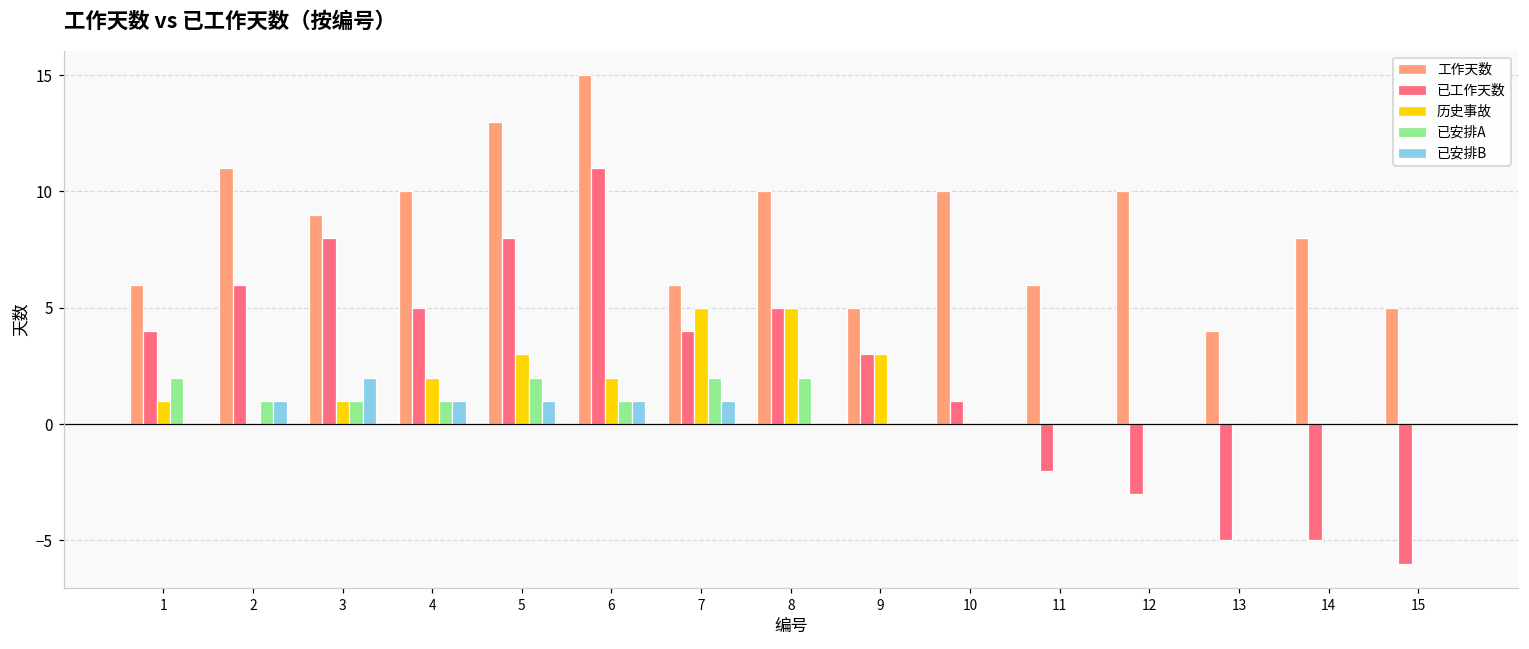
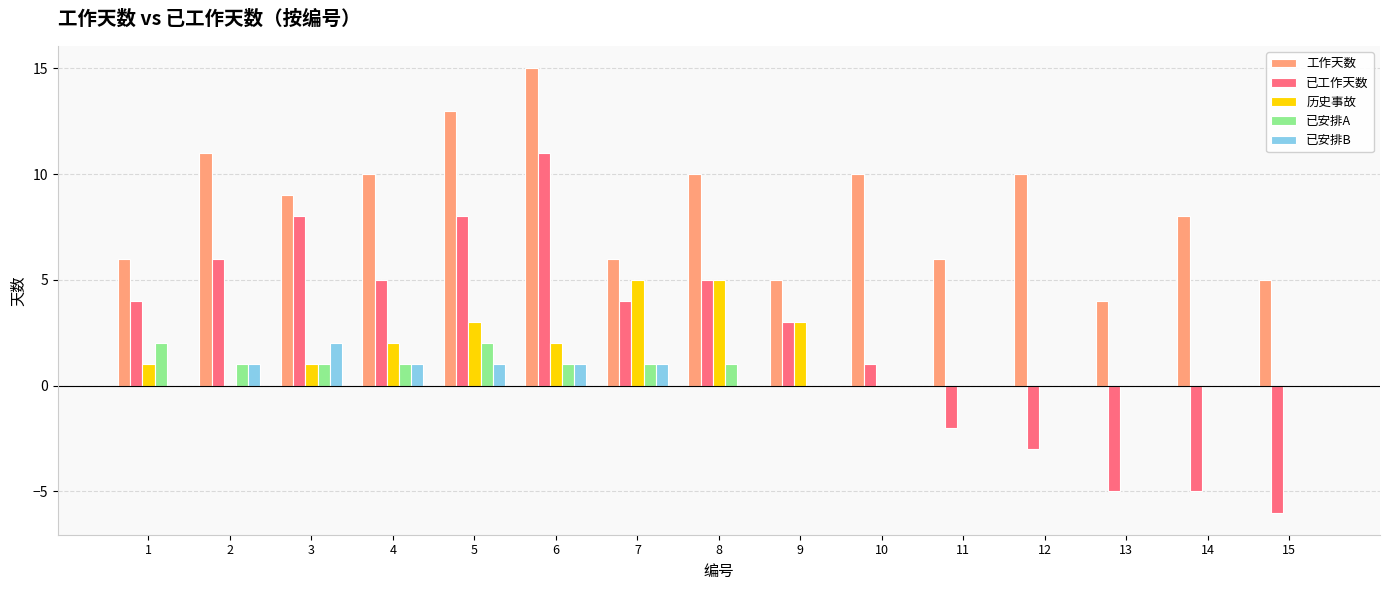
已安排A, 7: 2 -> 1
已安排A, 8: 2 -> 1
